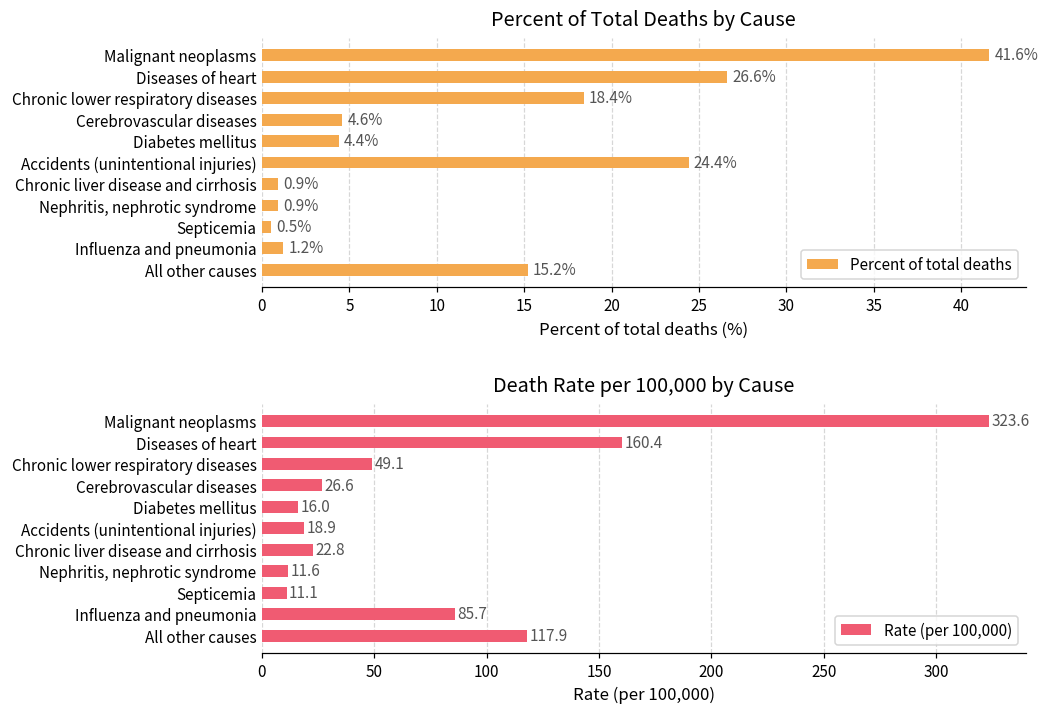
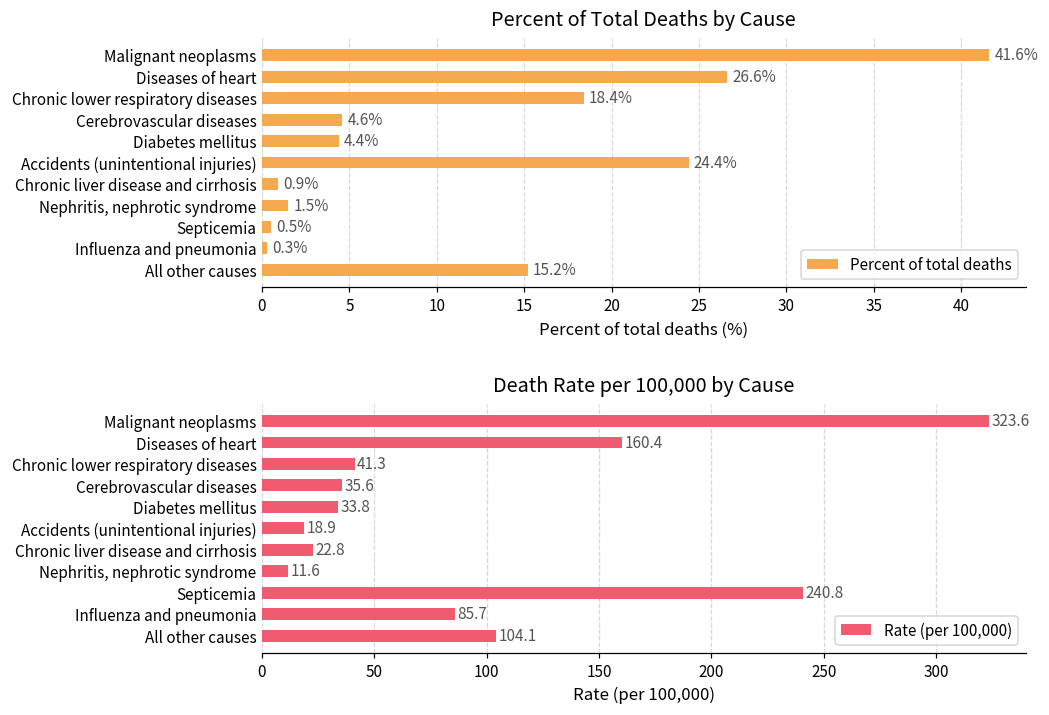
Percent of Total Deaths by Cause, Nephritis, nephrotic syndrome: 0.9% -> 1.5%
Percent of Total Deaths by Cause, Influenza and pneumonia: 1.2% -> 0.3%
Death Rate per 100,000 by Cause, Chronic lower respiratory diseases: 49.1 -> 41.3
Death Rate per 100,000 by Cause, Cerebrovascular diseases: 26.6 -> 35.6
Death Rate per 100,000 by Cause, Diabetes mellitus: 16.0 -> 33.8
Death Rate per 100,000 by Cause, Septicemia: 11.1 -> 240.8
Death Rate per 100,000 by Cause, All other causes: 117.9 -> 104.1
